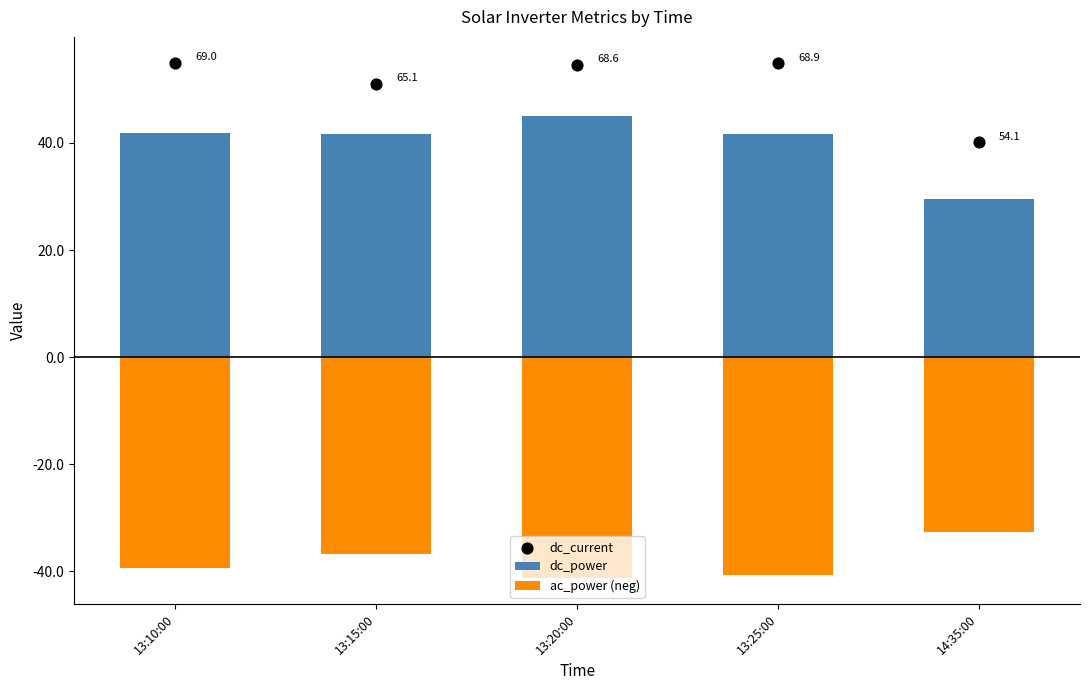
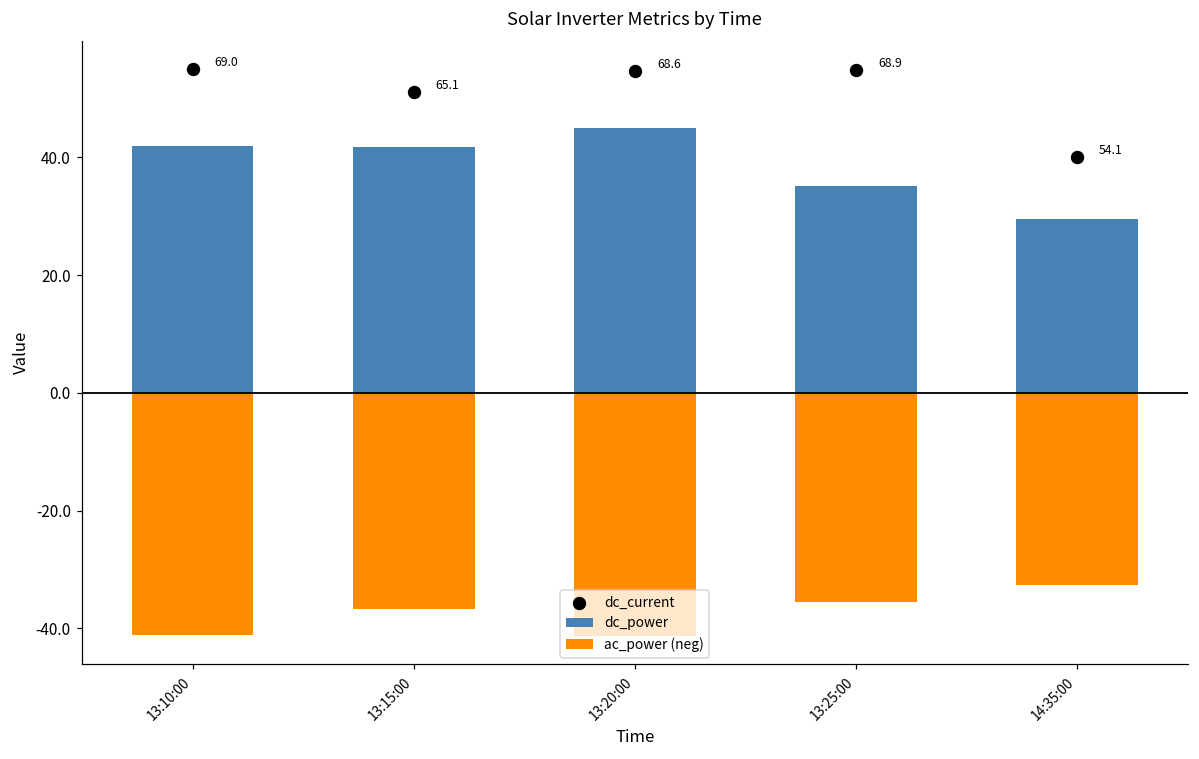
ac_power (neg), 13:10:00: -39 -> -41
dc_power, 13:25:00: 42 -> 35
ac_power (neg), 13:25:00: -41 -> -36
